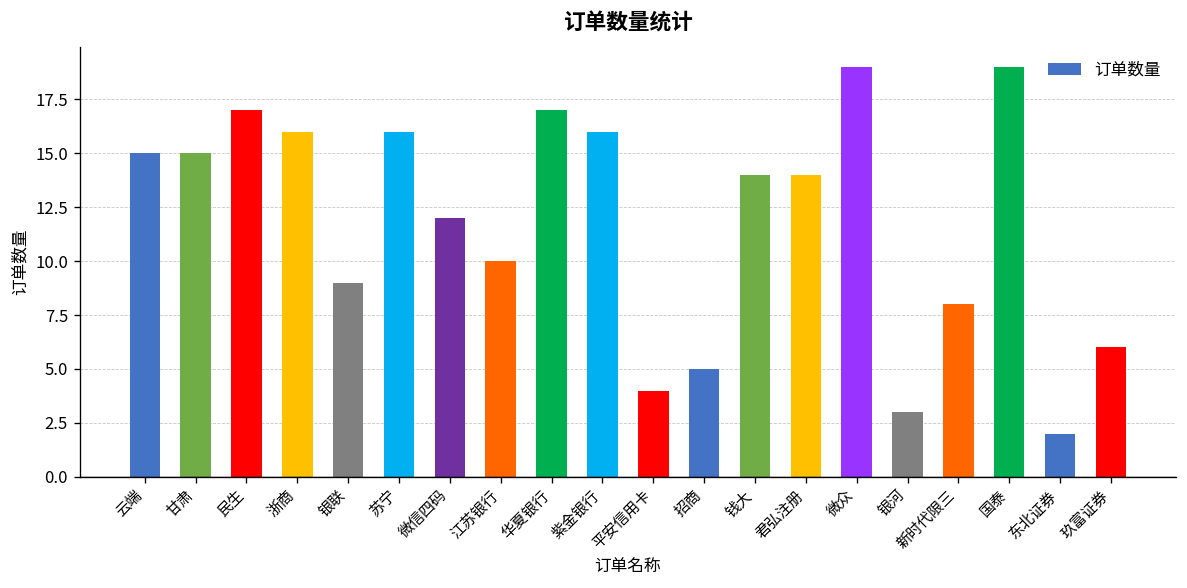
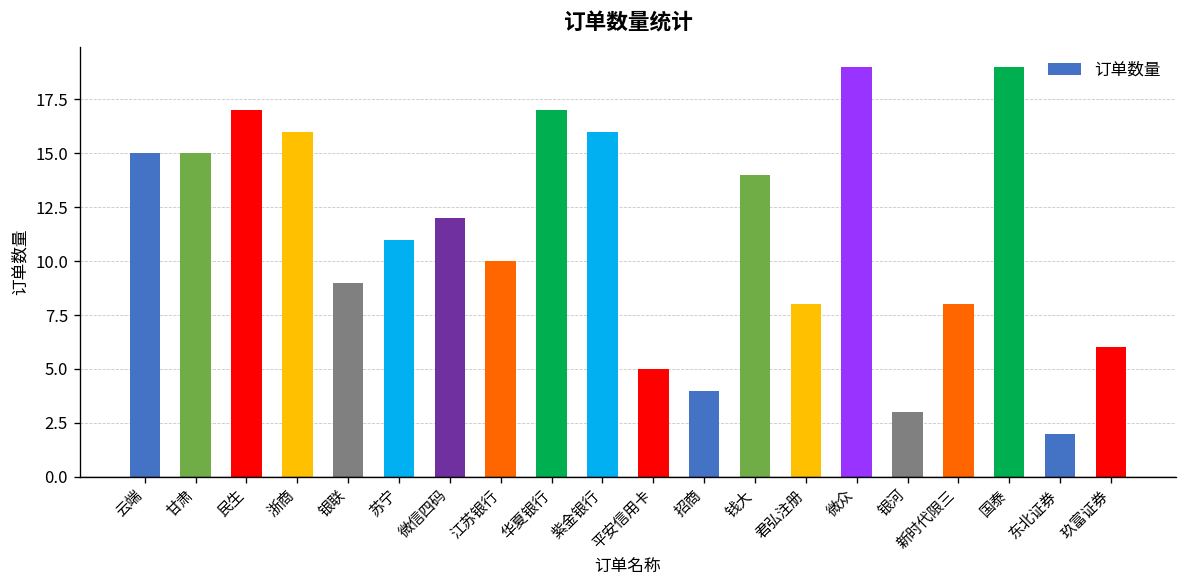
苏宁: 16 -> 11
平安信用卡: 4 -> 5
招商: 5 -> 4
君弘注册: 14 -> 8
